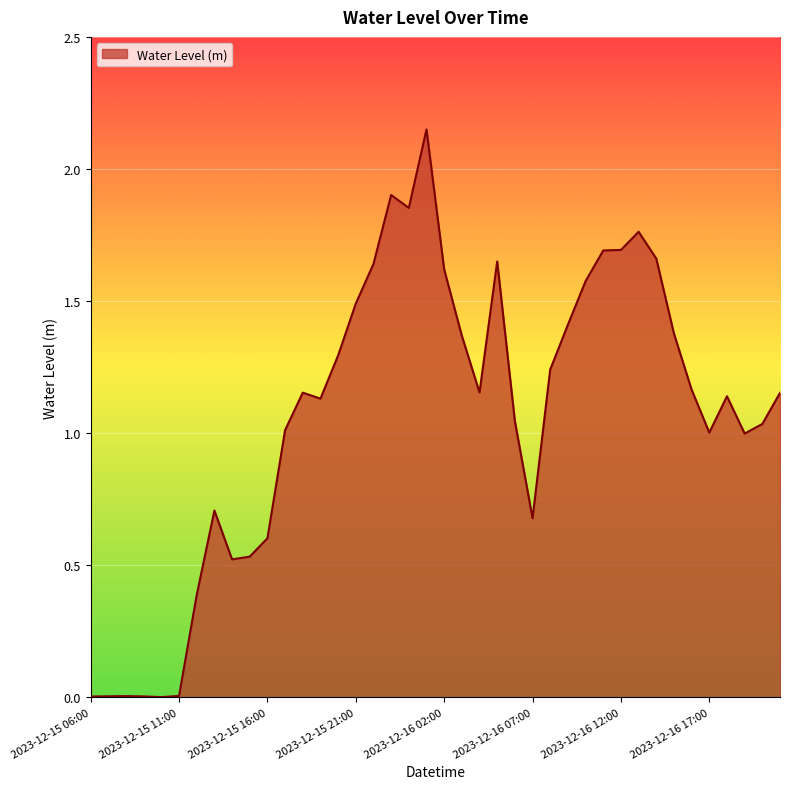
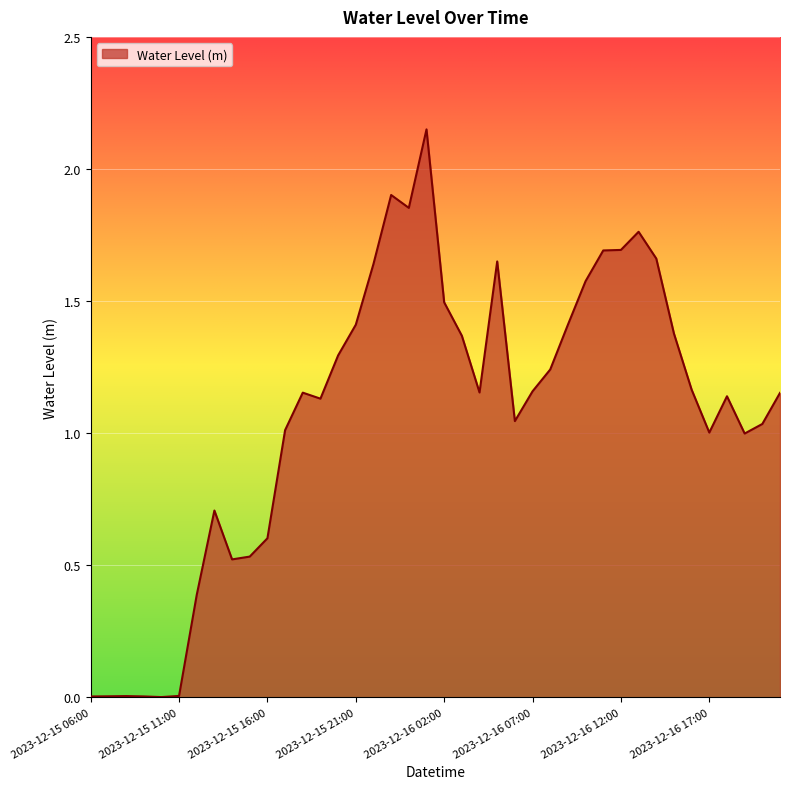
2023-12-15 21:00: 1.49 -> 1.41
2023-12-16 02:00: 1.62 -> 1.50
2023-12-16 07:00: 0.68 -> 1.16
